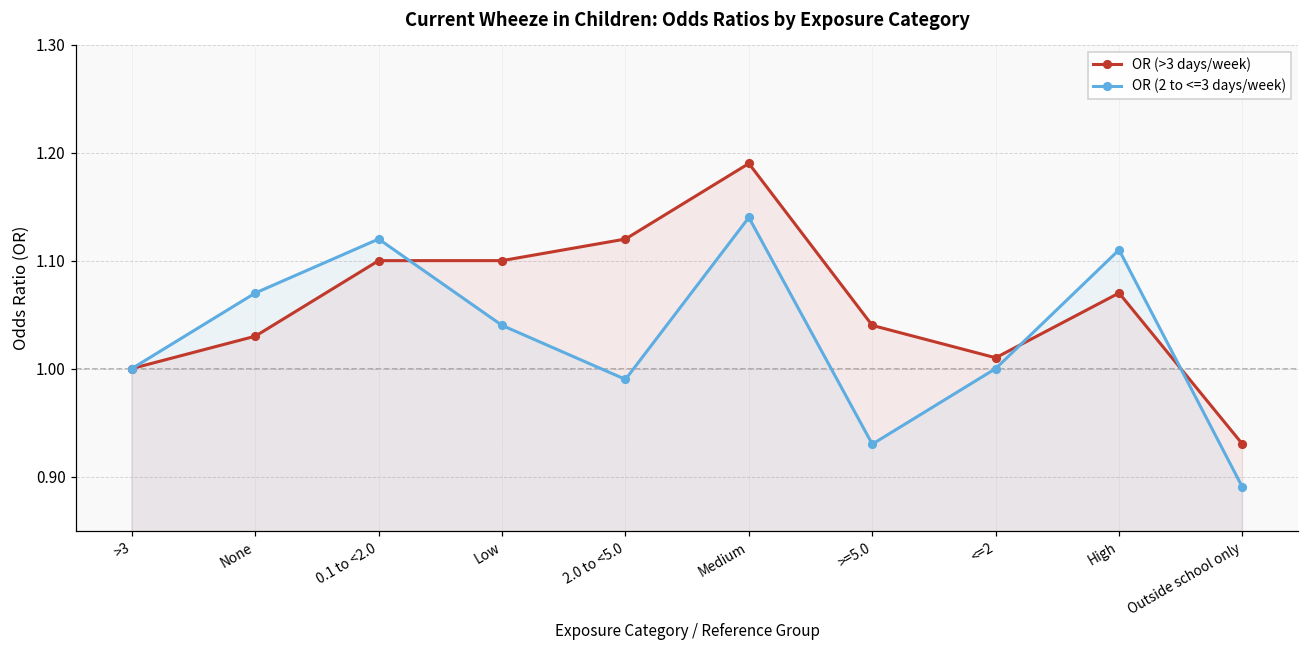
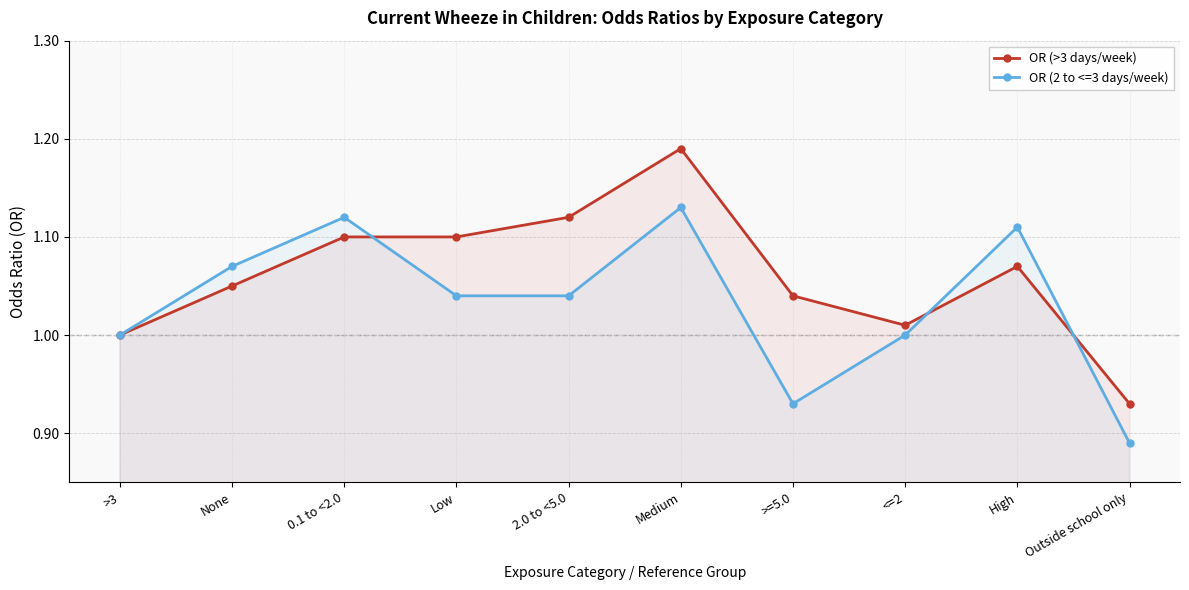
OR (>3 days/week), None: 1.03 -> 1.05
OR (2 to <=3 days/week), 2.0 to <5.0: 0.99 -> 1.04
OR (2 to <=3 days/week), Medium: 1.14 -> 1.13
